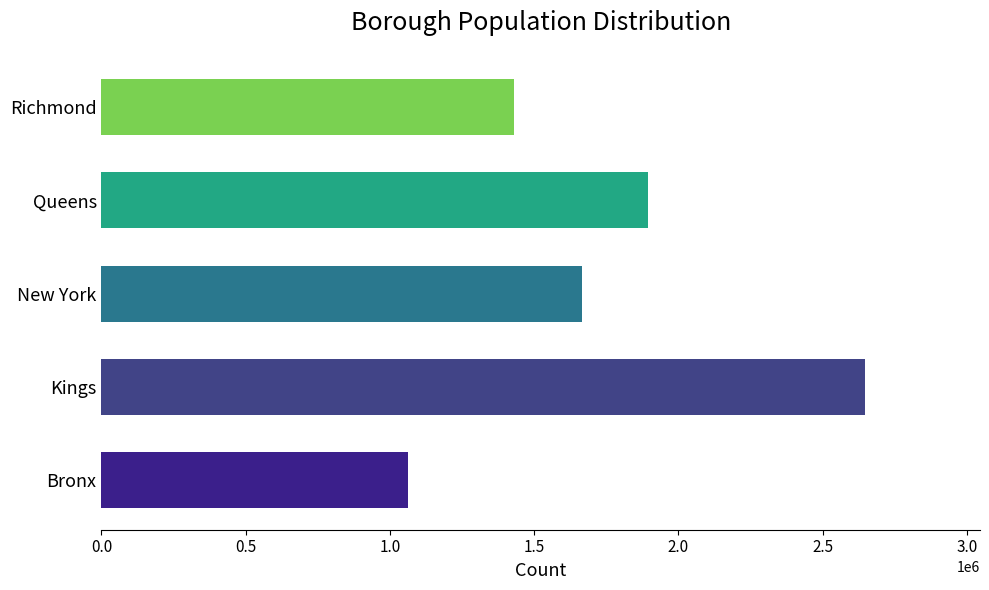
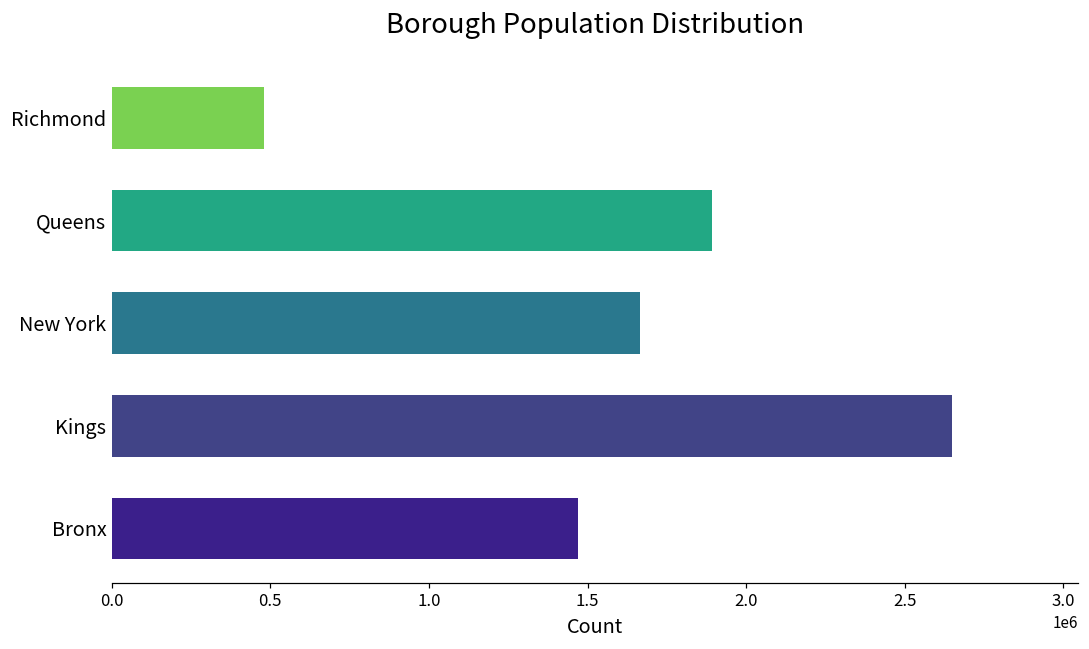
Richmond: 1430000 -> 480000
Bronx: 1060000 -> 1470000
